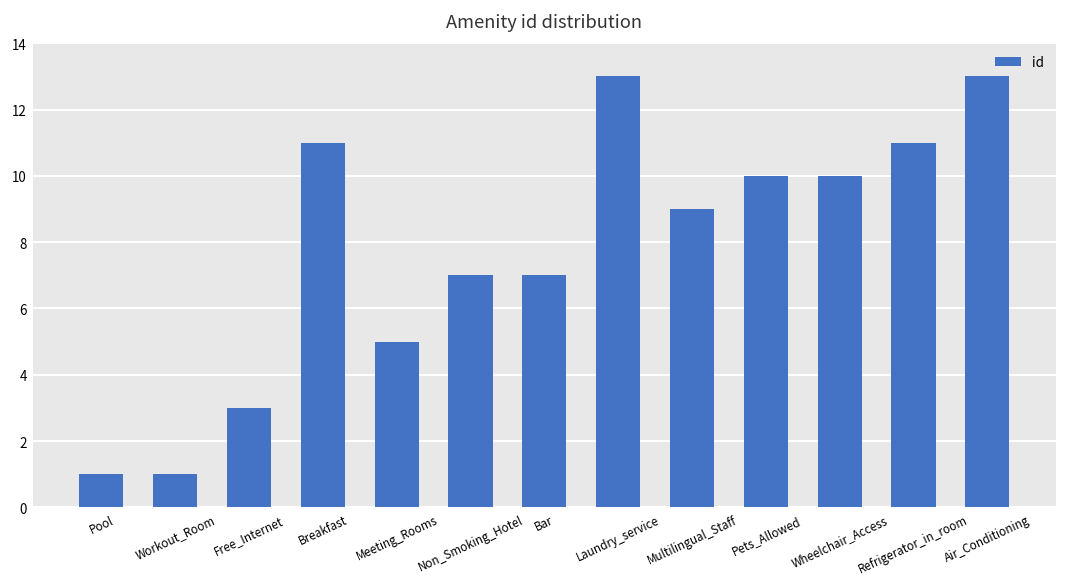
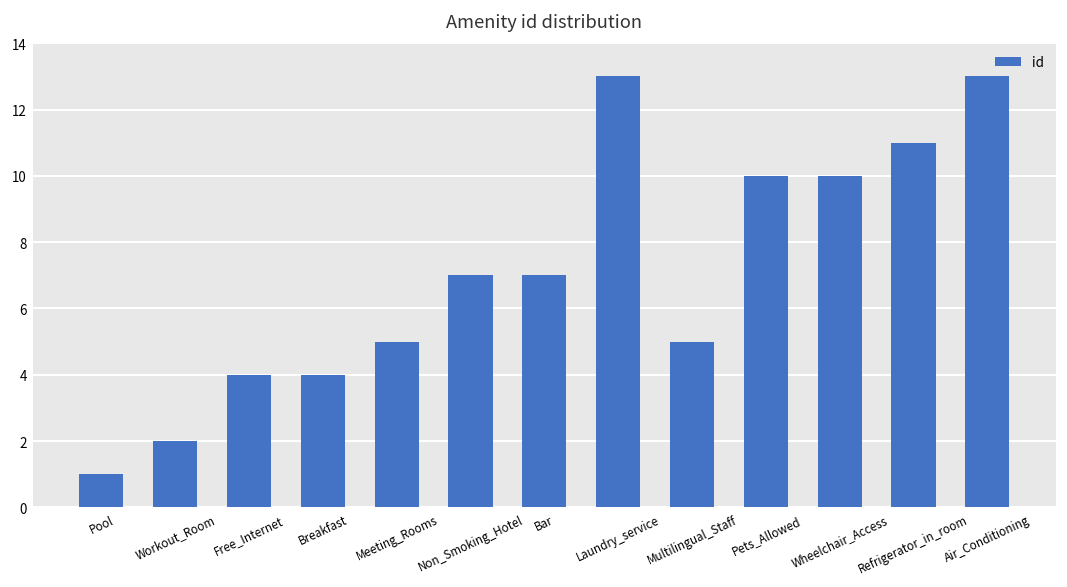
Workout_Room: 1 -> 2
Free_Internet: 3 -> 4
Breakfast: 11 -> 4
Multilingual_Staff: 9 -> 5
